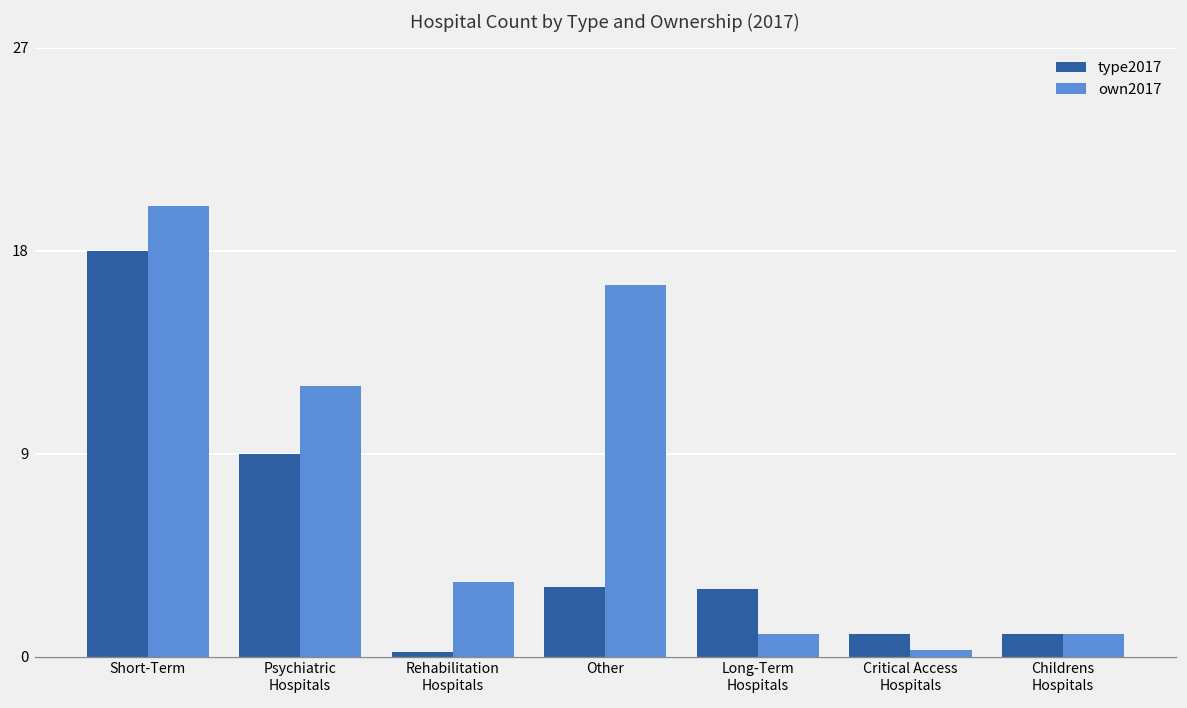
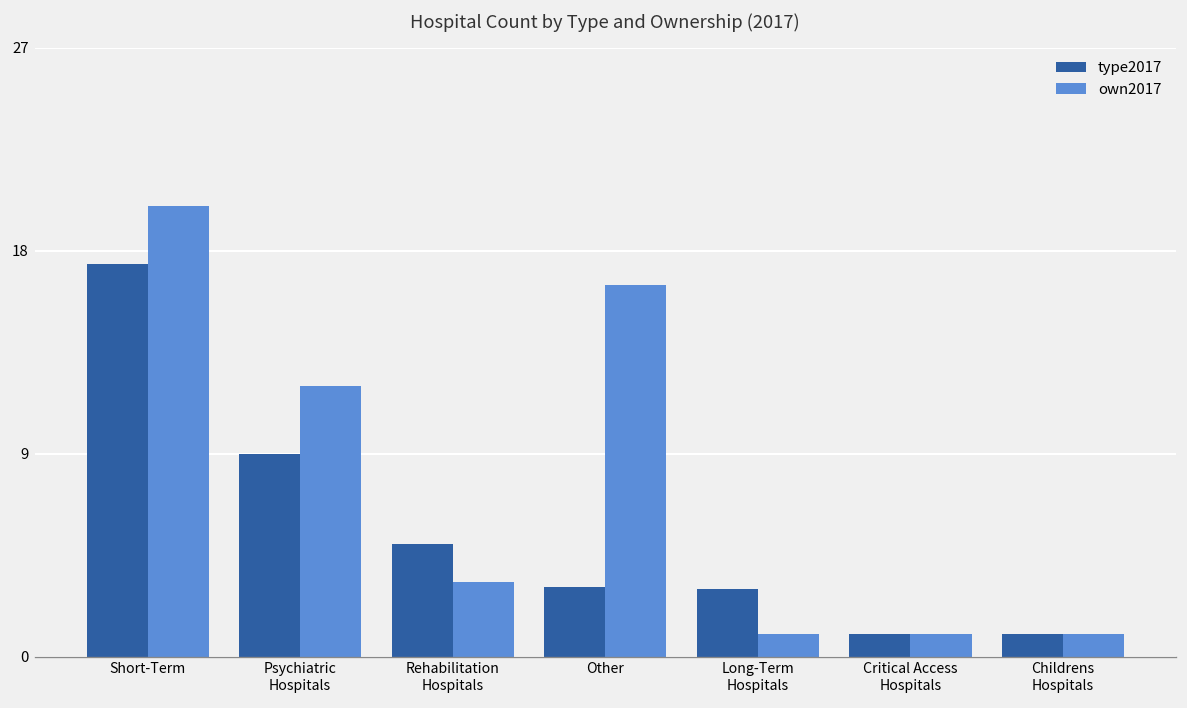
type2017, Short-Term: 18.0 -> 17.4
type2017, Rehabilitation Hospitals: 0.2 -> 5.0
own2017, Critical Access Hospitals: 0.3 -> 1.0
